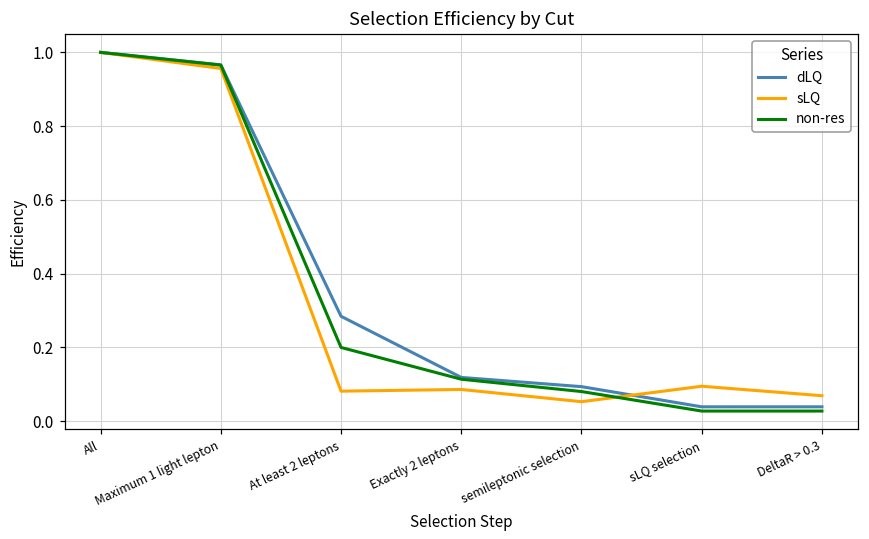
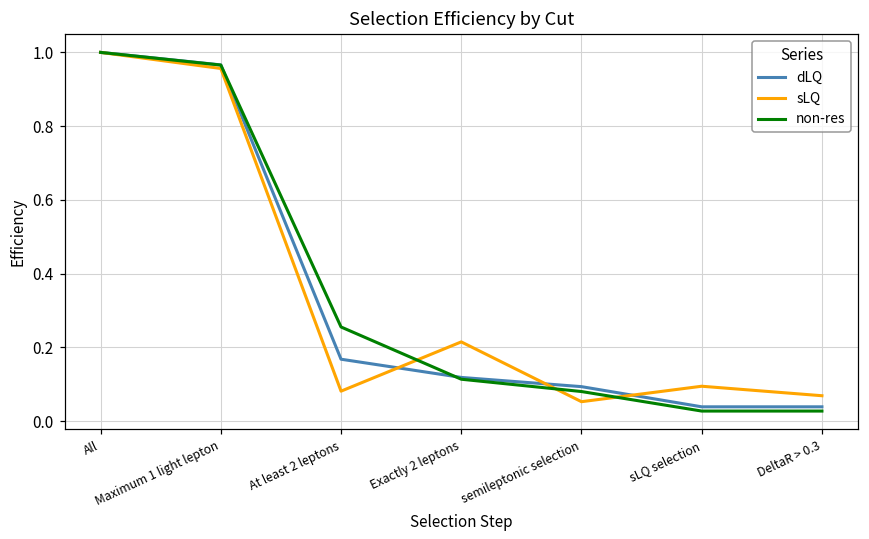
dLQ, At least 2 leptons: 0.28 -> 0.17
non-res, At least 2 leptons: 0.20 -> 0.26
sLQ, Exactly 2 leptons: 0.09 -> 0.22
